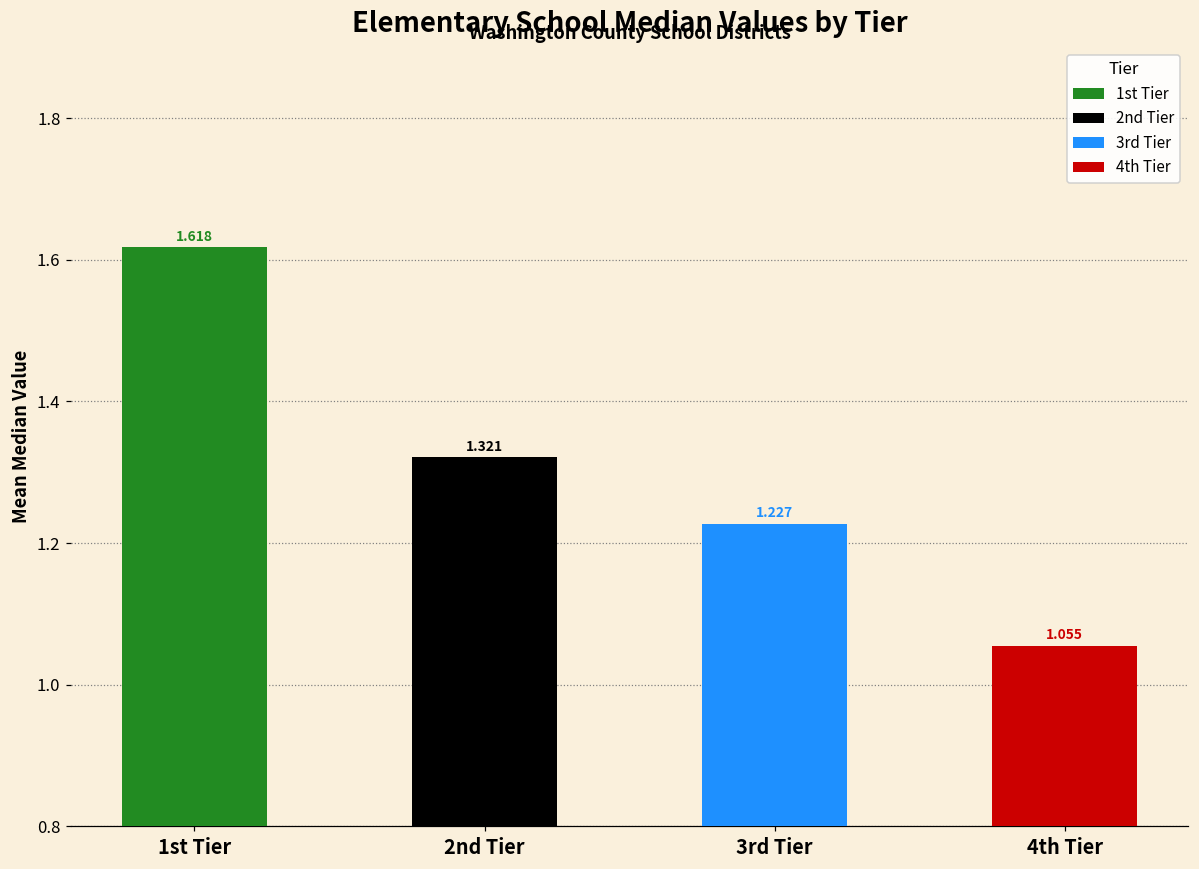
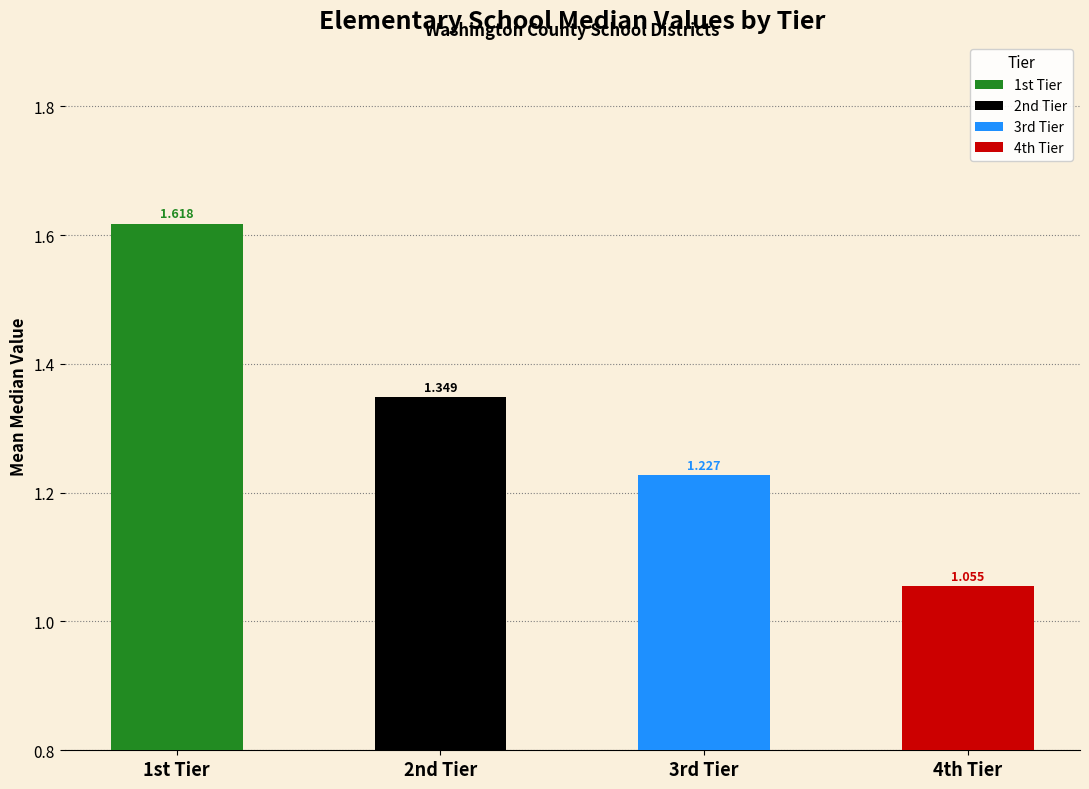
2nd Tier: 1.321 -> 1.349
